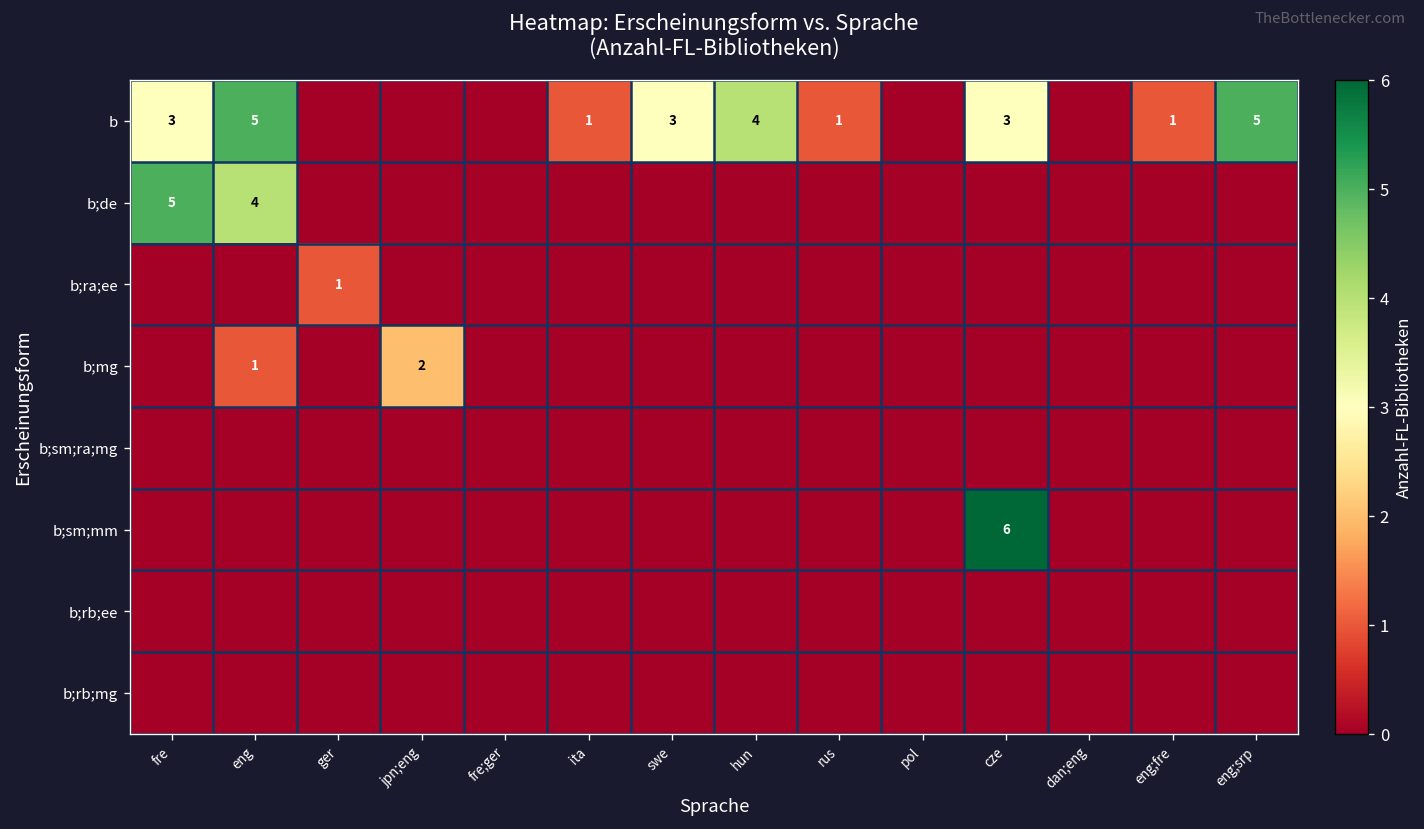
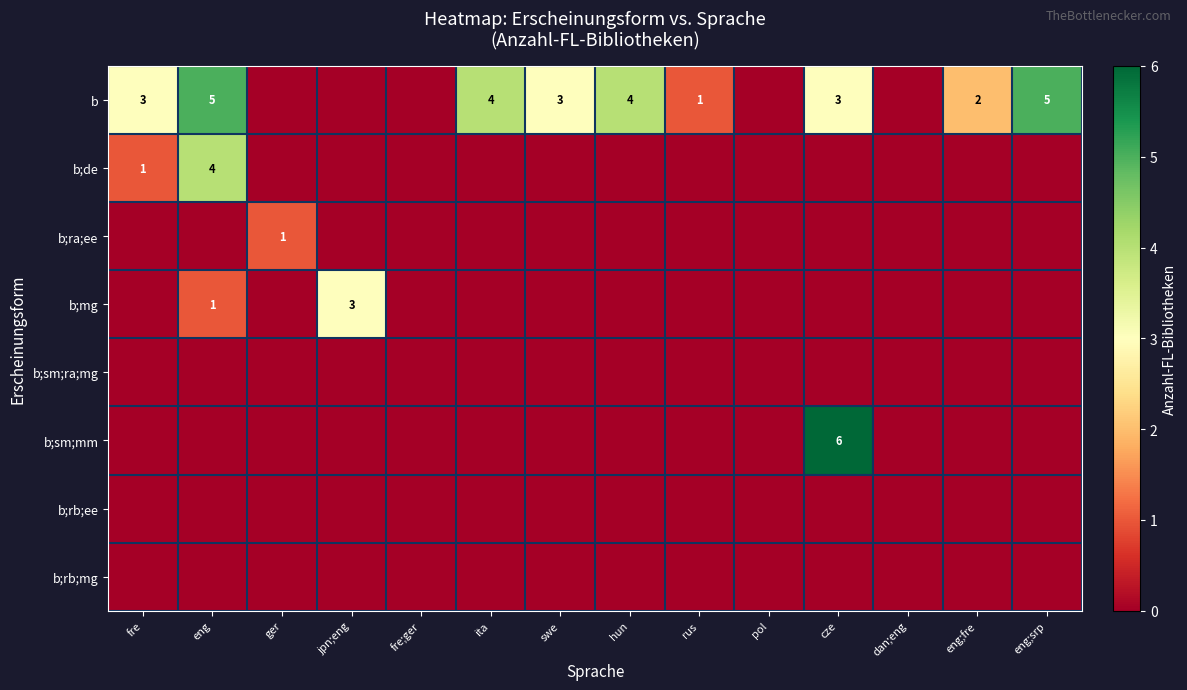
b, ita: 1 -> 4
b, eng;fre: 1 -> 2
b;de, fre: 5 -> 1
b;mg, jpn;eng: 2 -> 3
